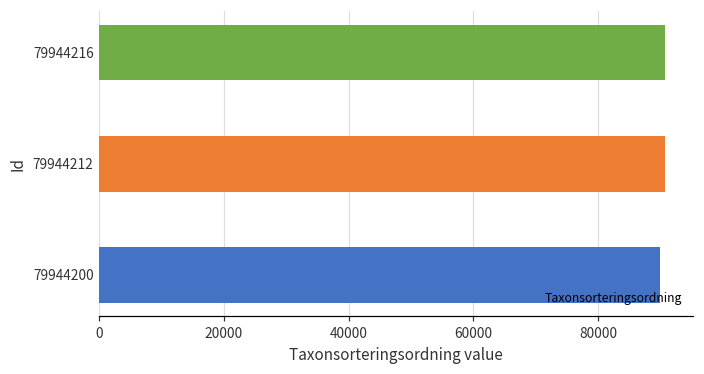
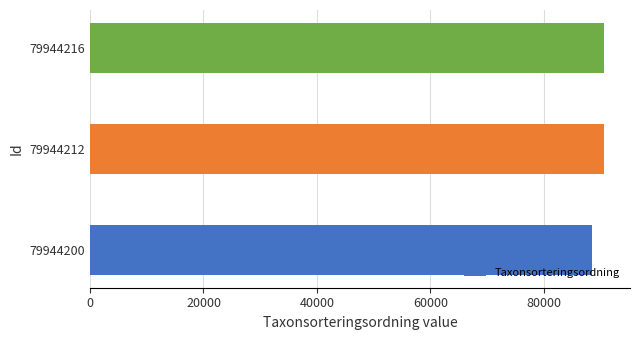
79944200: 90000 -> 88000
